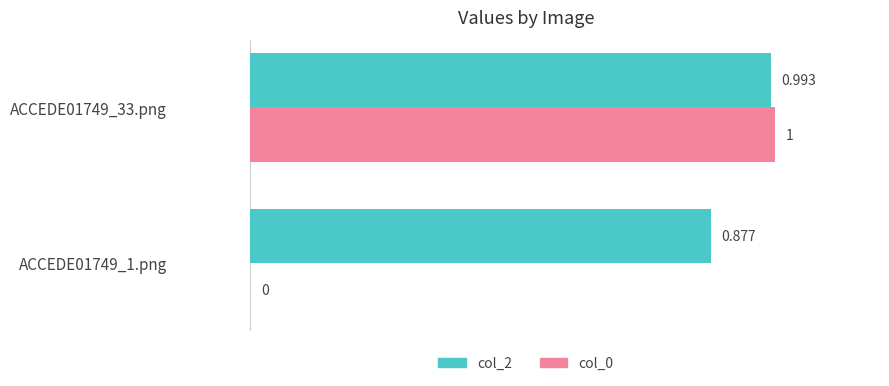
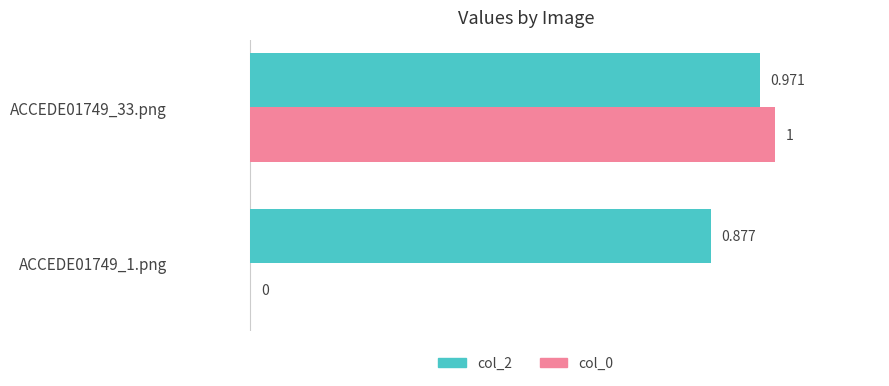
col_2, ACCEDE01749_33.png: 0.993 -> 0.971
